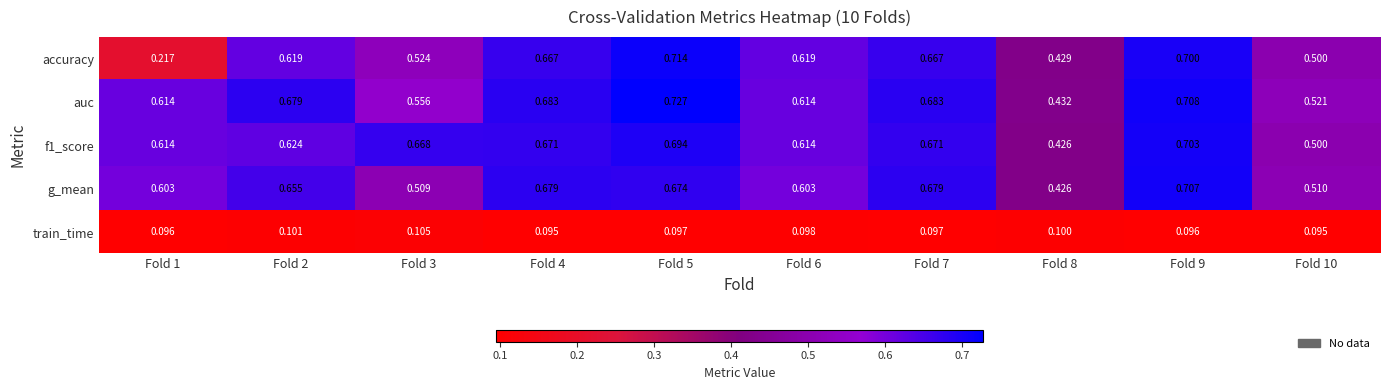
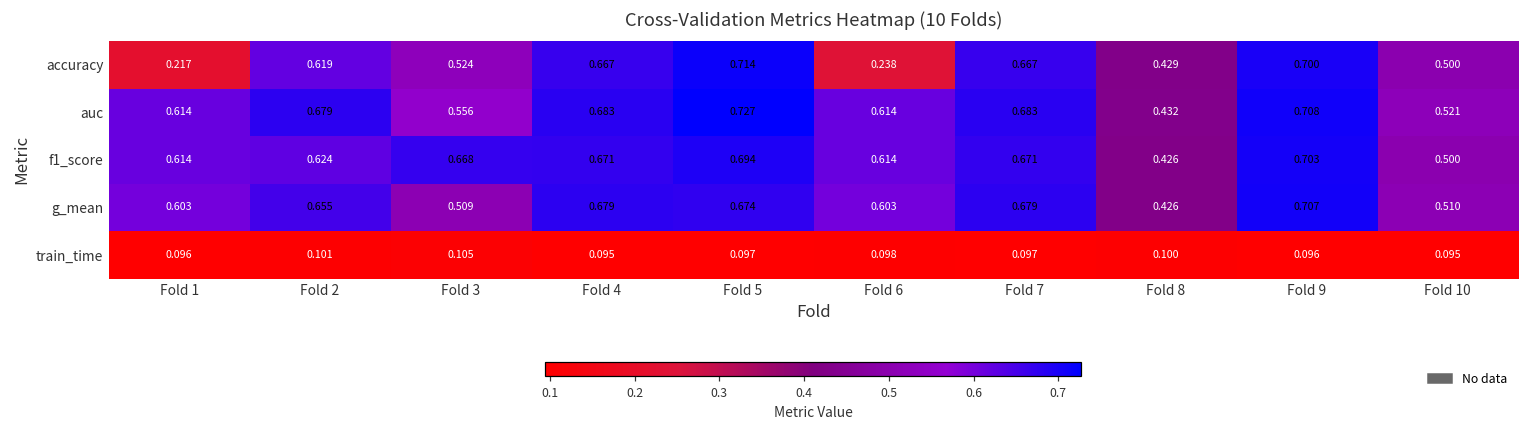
accuracy, Fold 6: 0.619 -> 0.238
